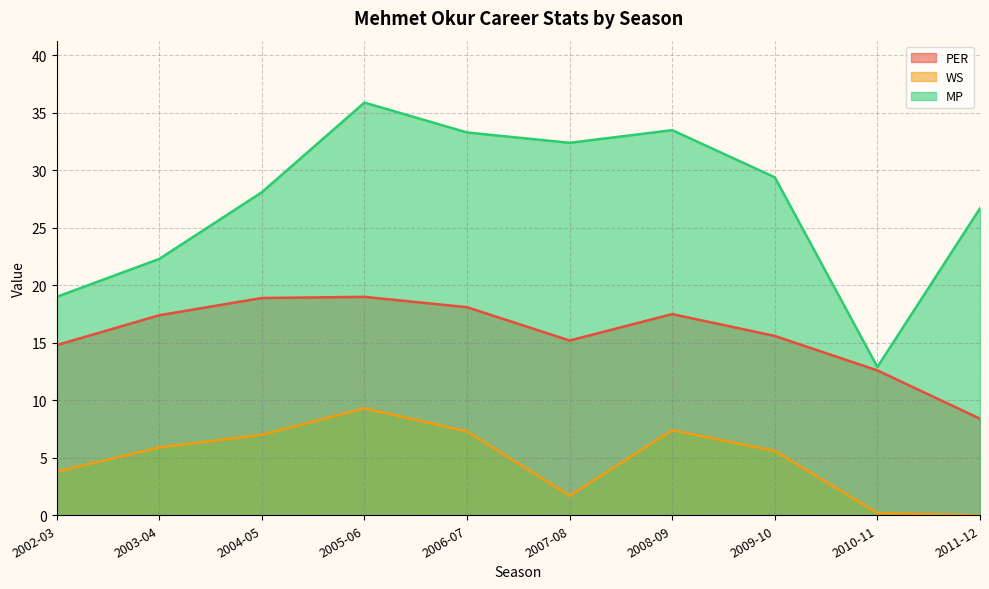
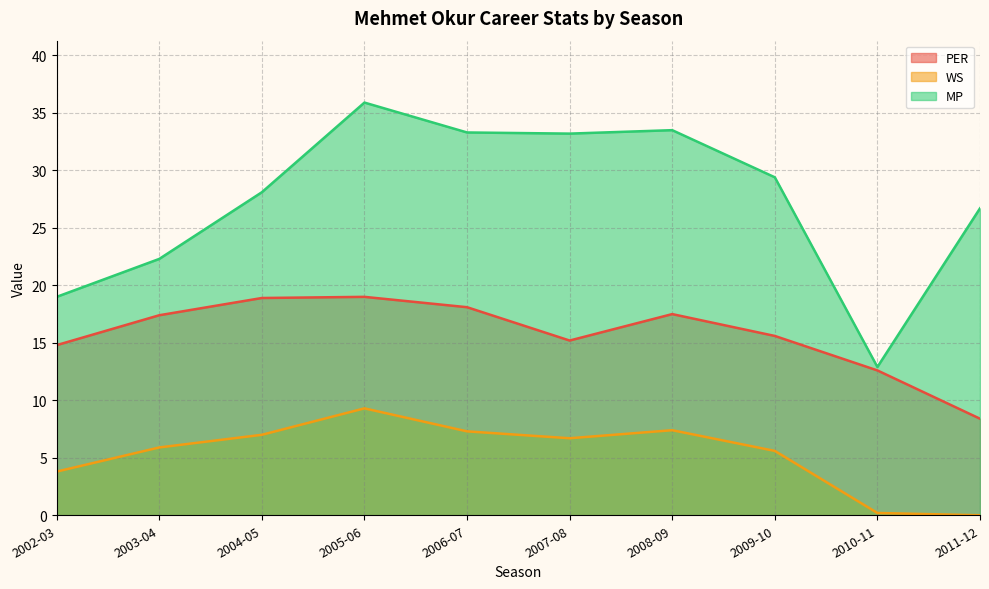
WS, 2007-08: 1.7 -> 6.7
MP, 2007-08: 32.4 -> 33.2
